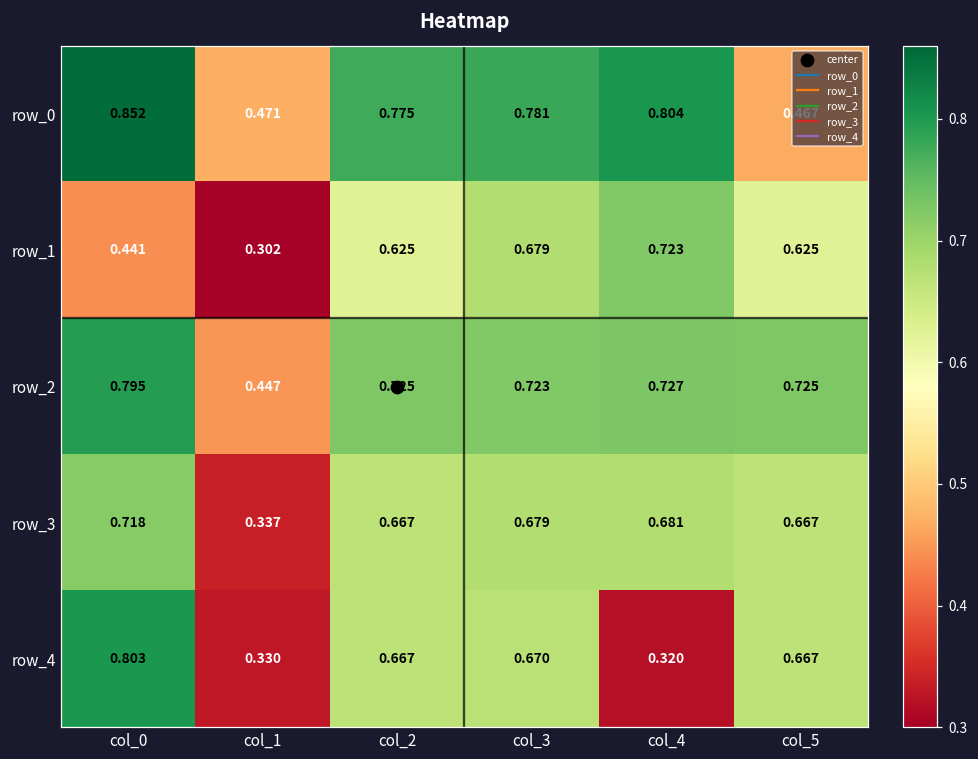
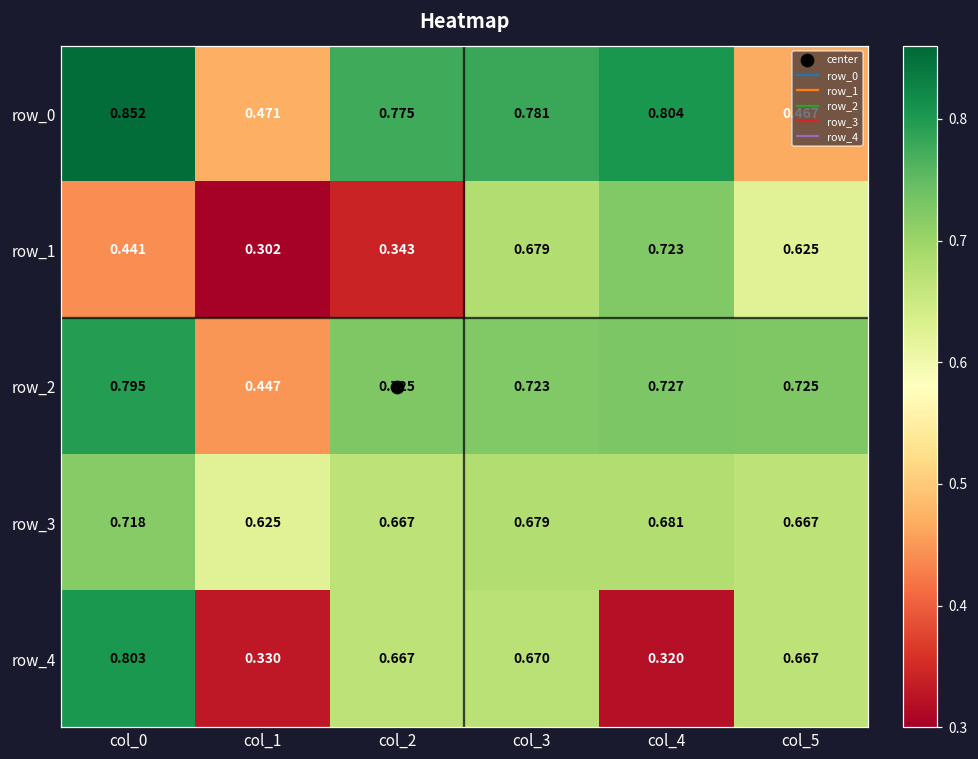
row_1, col_2: 0.625 -> 0.343
row_3, col_1: 0.337 -> 0.625
